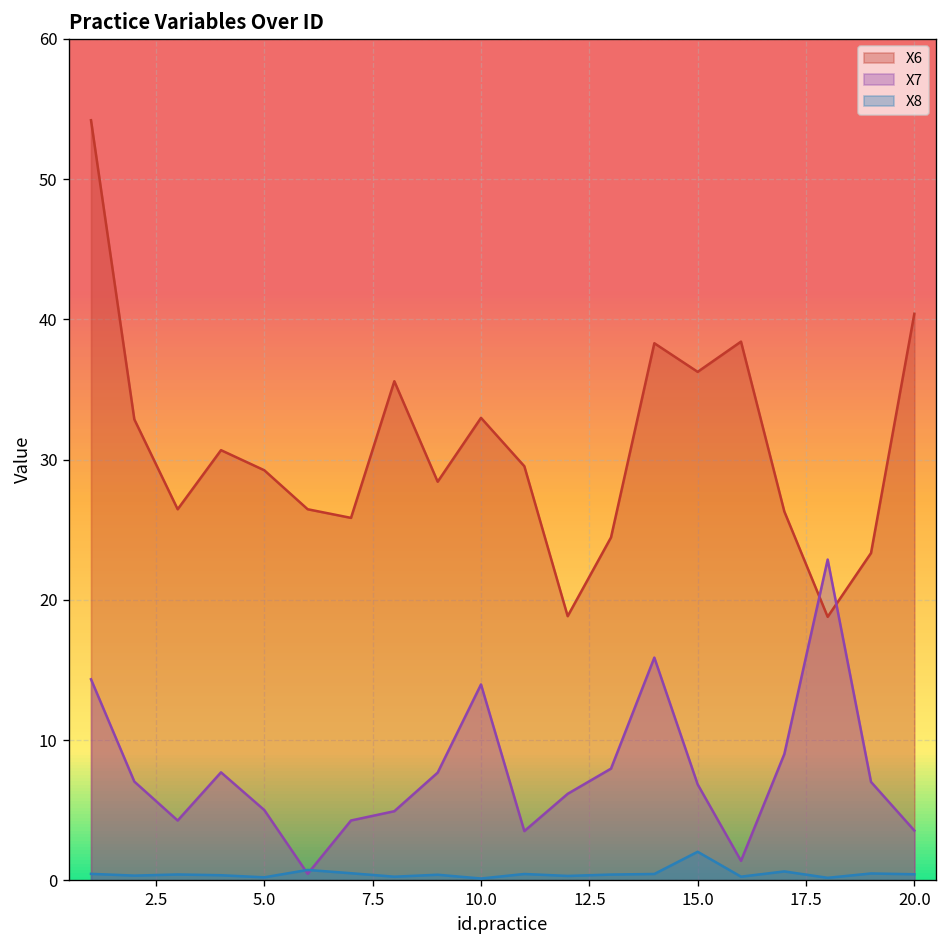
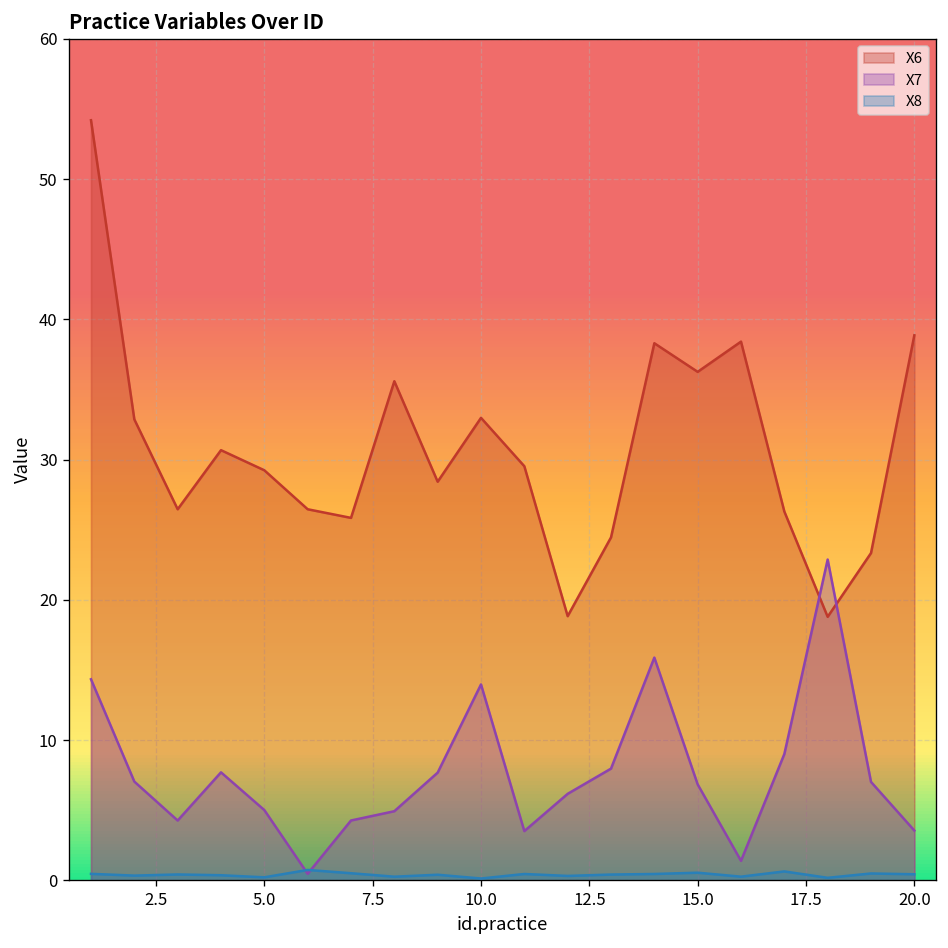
X8, 15.0: 2.0 -> 0.6
X6, 20.0: 40.4 -> 38.9
